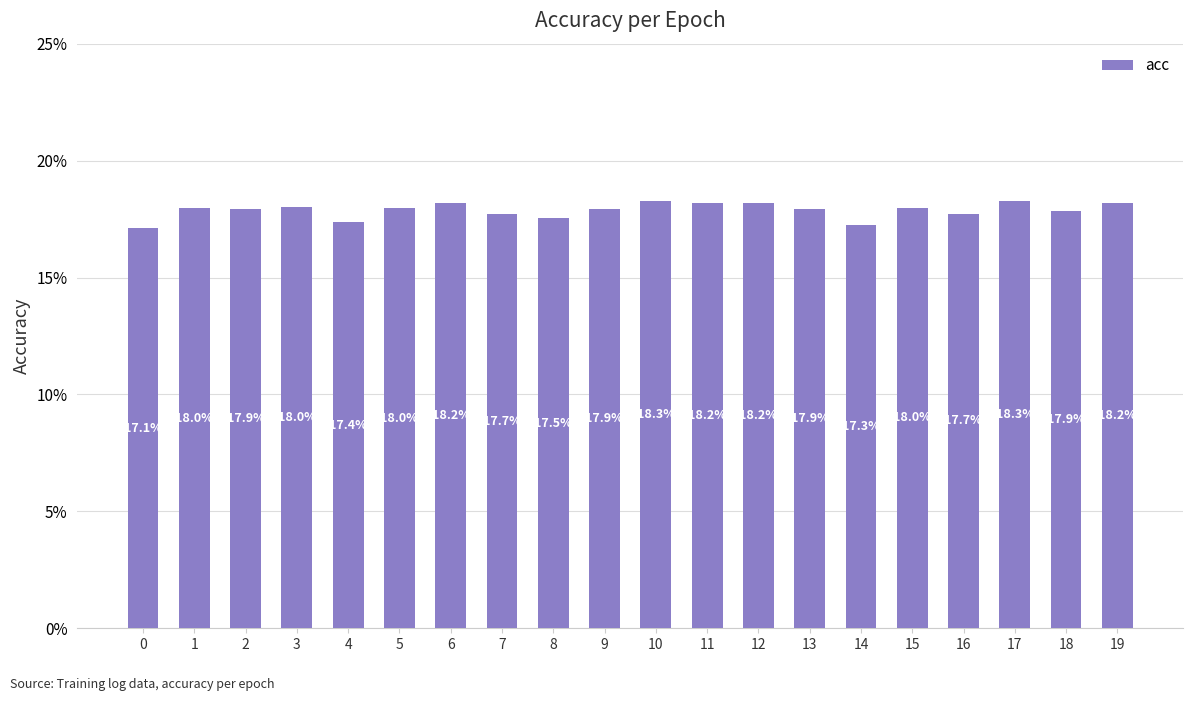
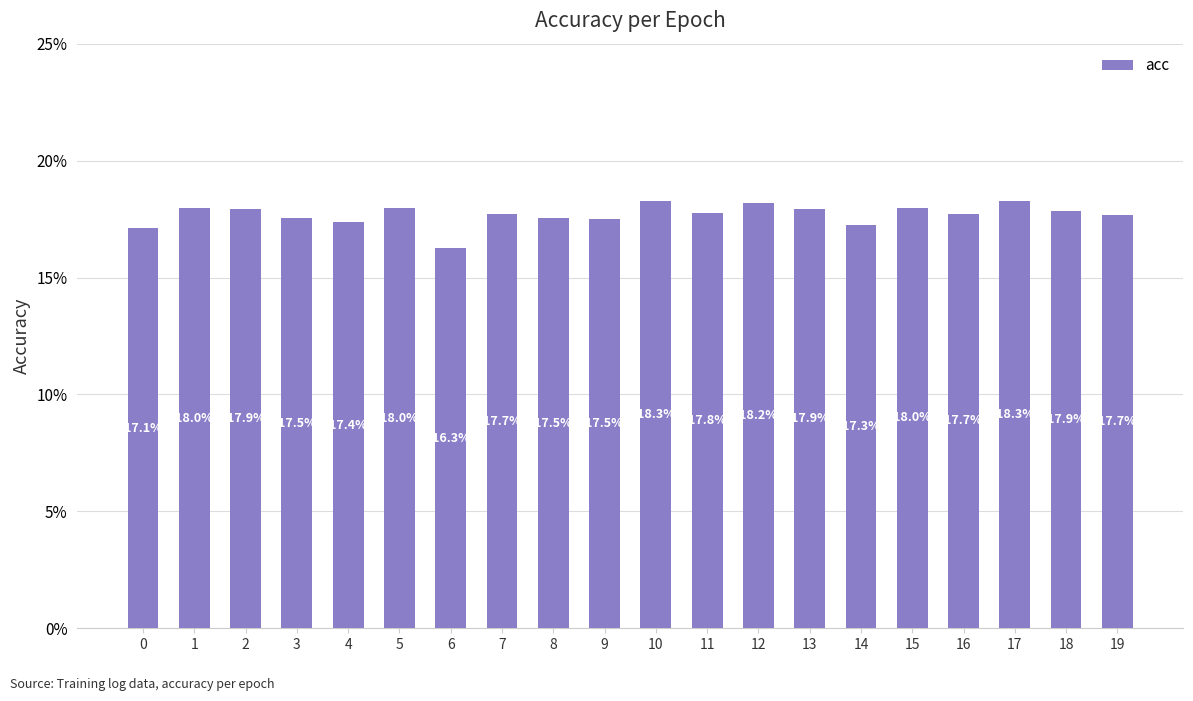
3: 18.0% -> 17.5%
6: 18.2% -> 16.3%
9: 17.9% -> 17.5%
11: 18.2% -> 17.8%
19: 18.2% -> 17.7%
